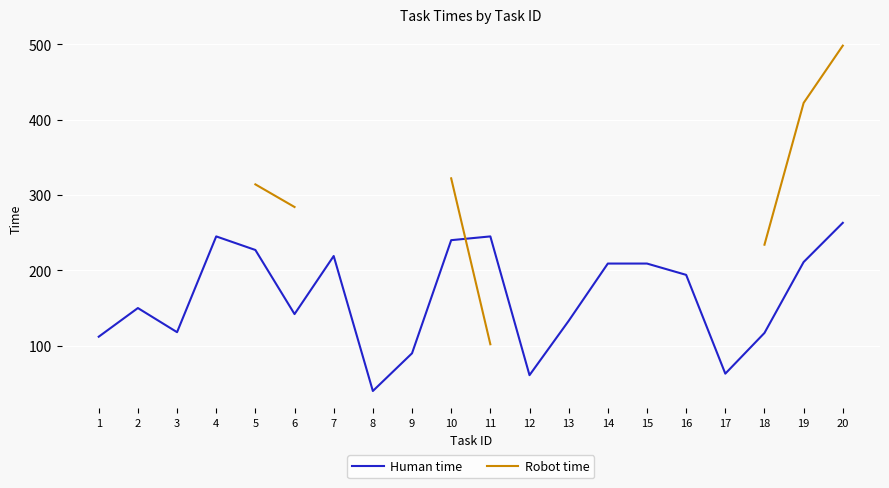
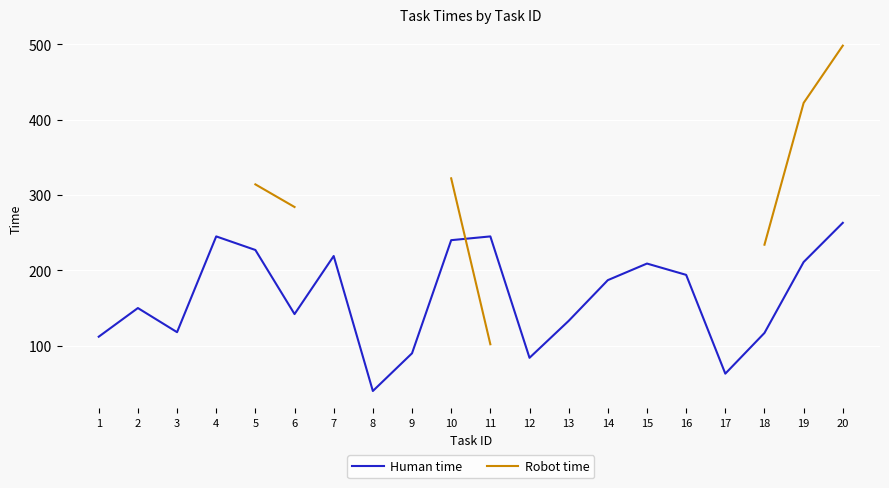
Human time, 12: 60 -> 80
Human time, 14: 210 -> 190
